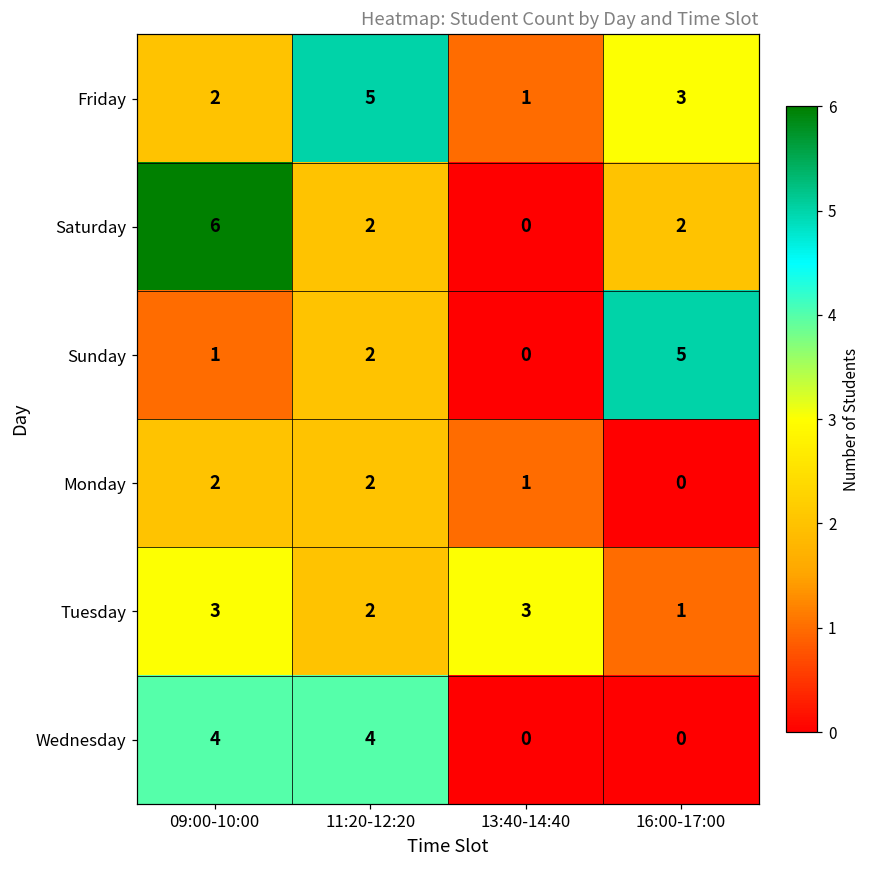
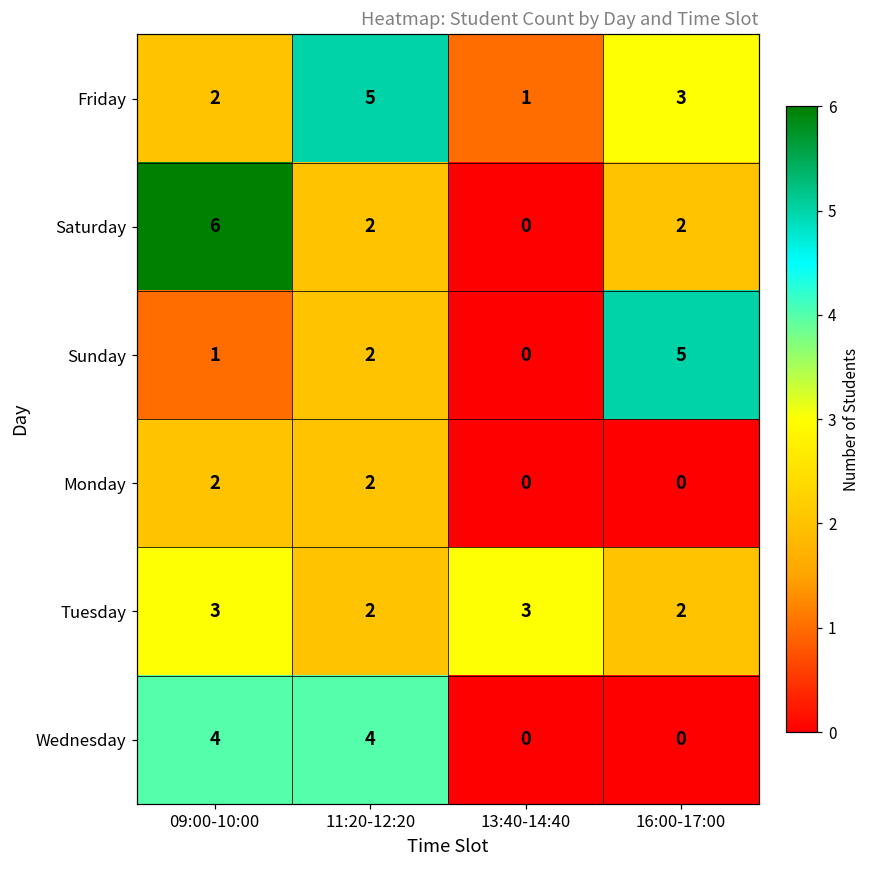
Monday, 13:40-14:40: 1 -> 0
Tuesday, 16:00-17:00: 1 -> 2
